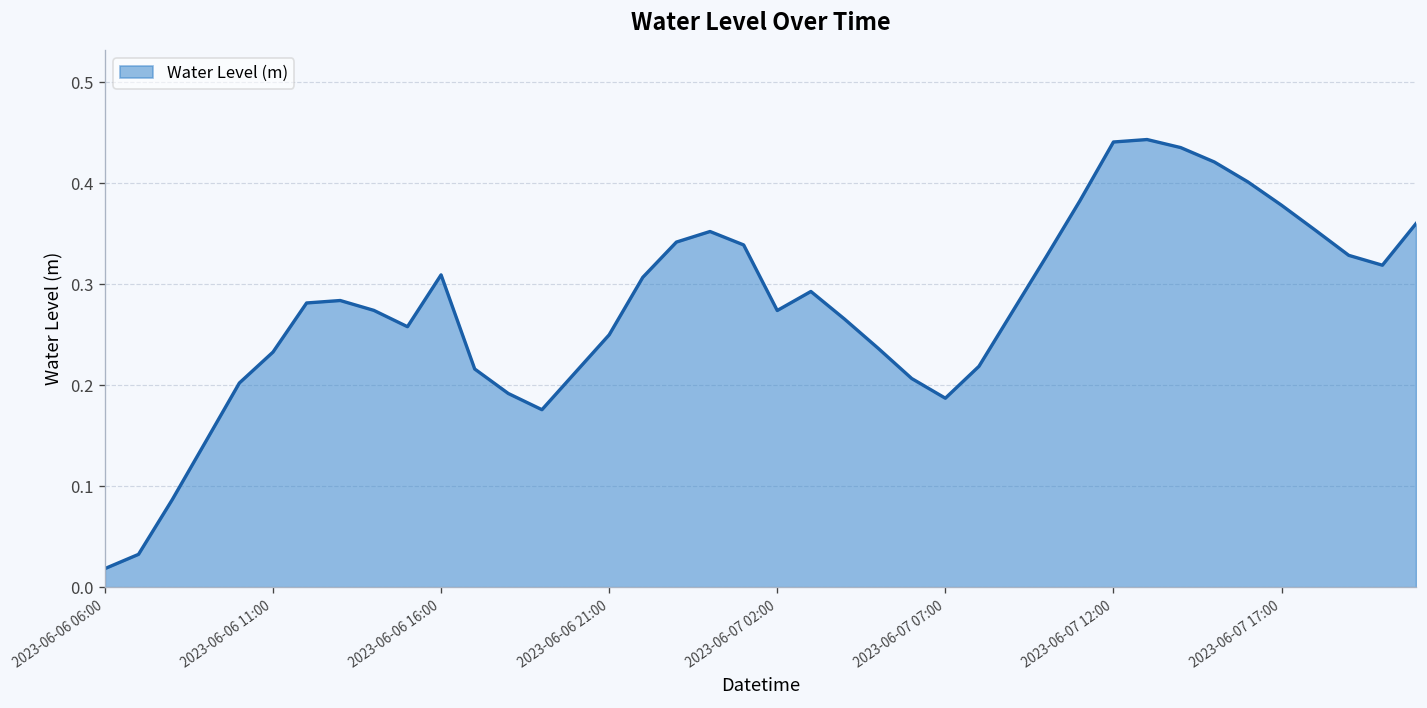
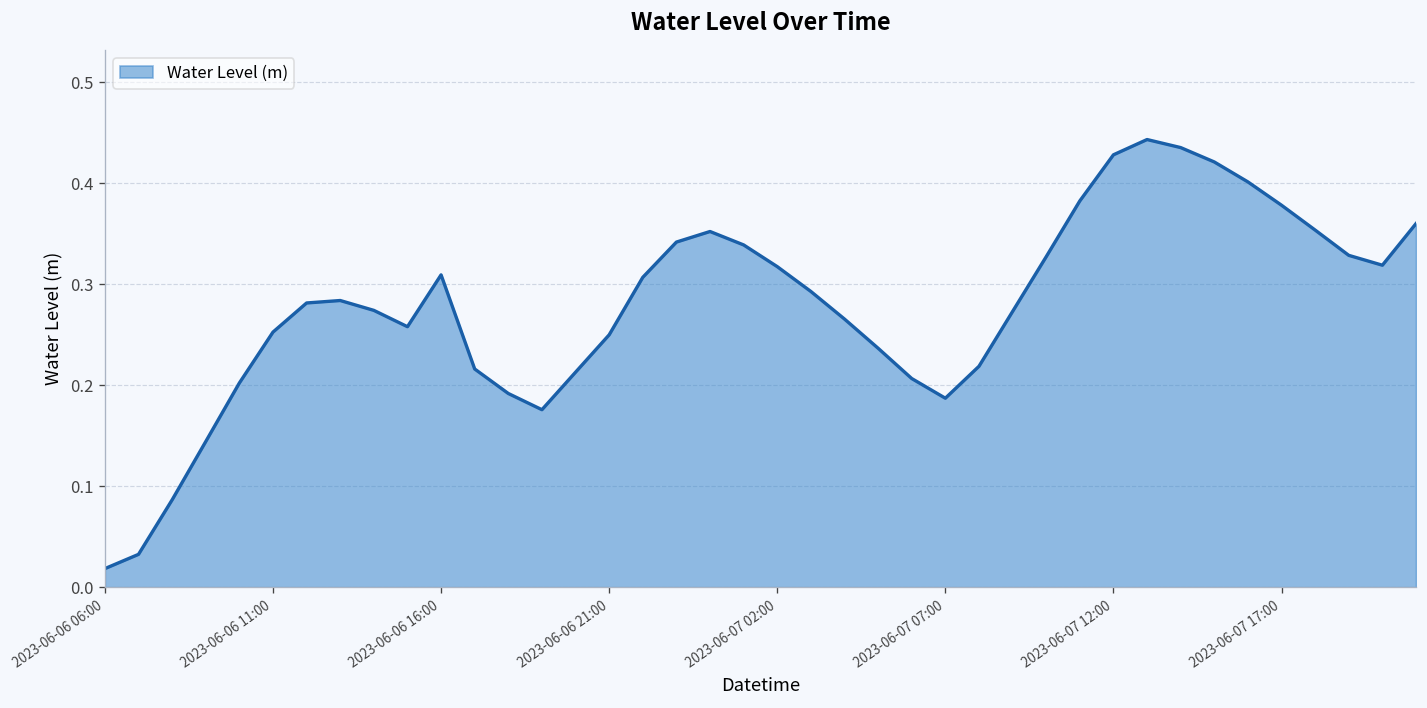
2023-06-06 11:00: 0.23 -> 0.25
2023-06-07 02:00: 0.27 -> 0.32
2023-06-07 12:00: 0.44 -> 0.43
